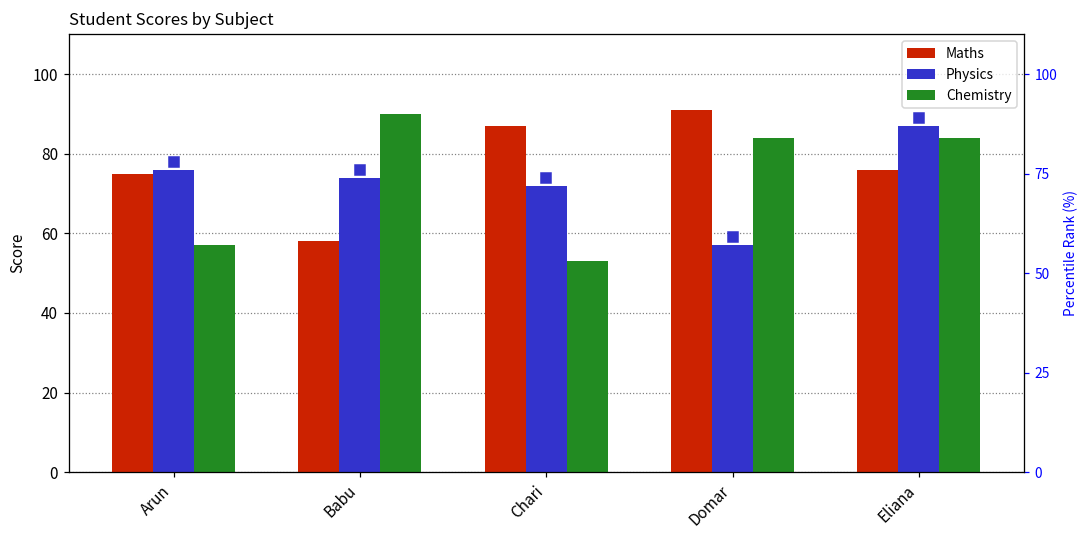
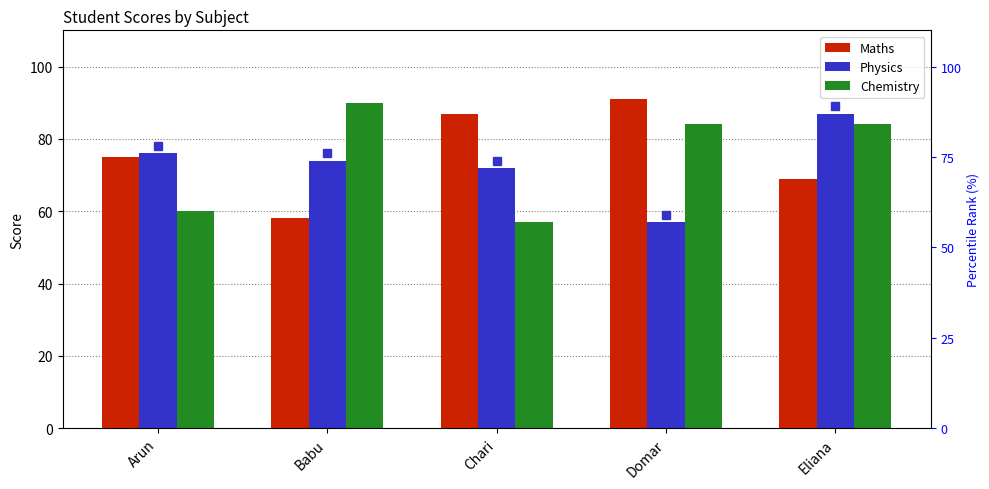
Chemistry, Arun: 57 -> 60
Chemistry, Chari: 53 -> 57
Maths, Eliana: 76 -> 69
